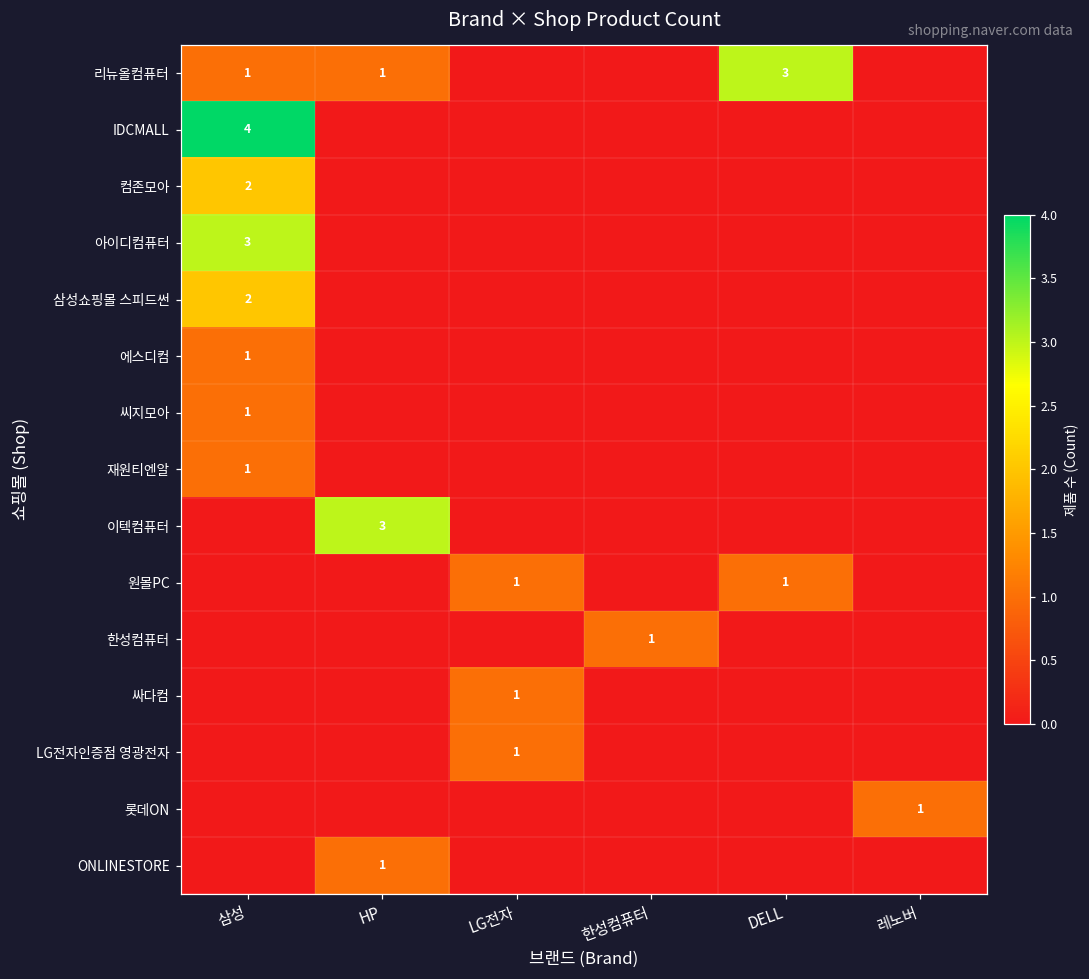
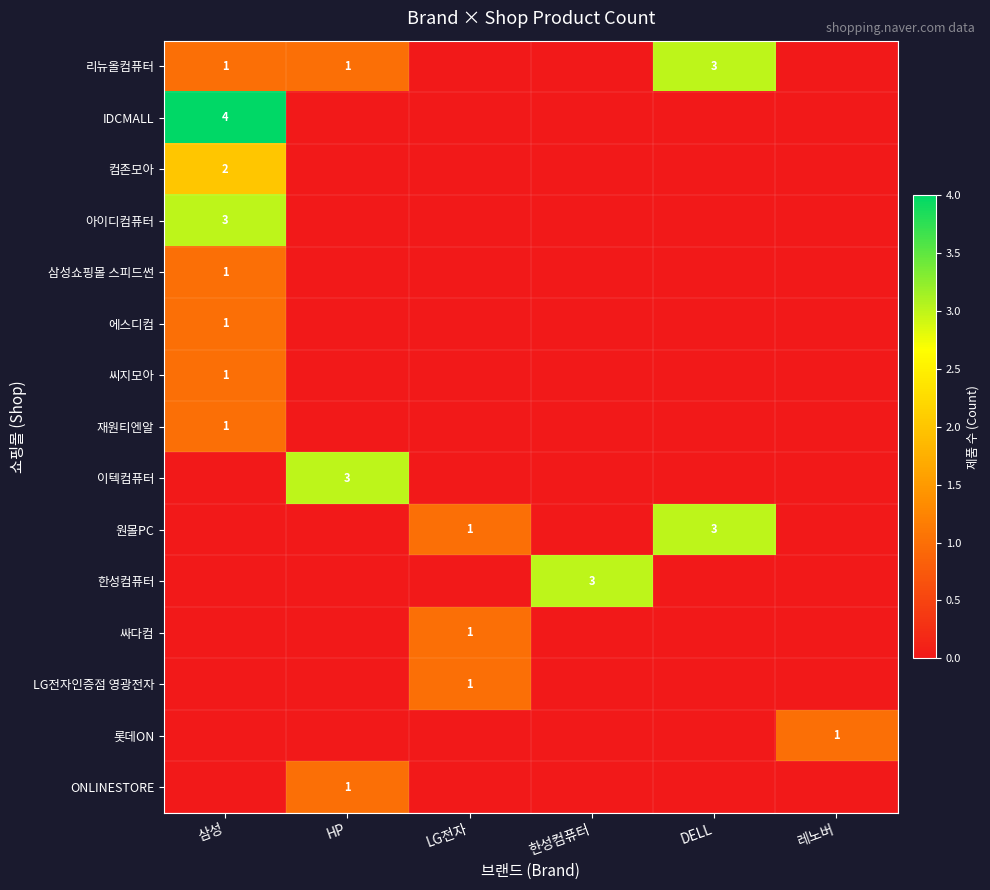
삼성쇼핑몰 스피드썬, 삼성: 2 -> 1
원몰PC, DELL: 1 -> 3
한성컴퓨터, 한성컴퓨터: 1 -> 3
